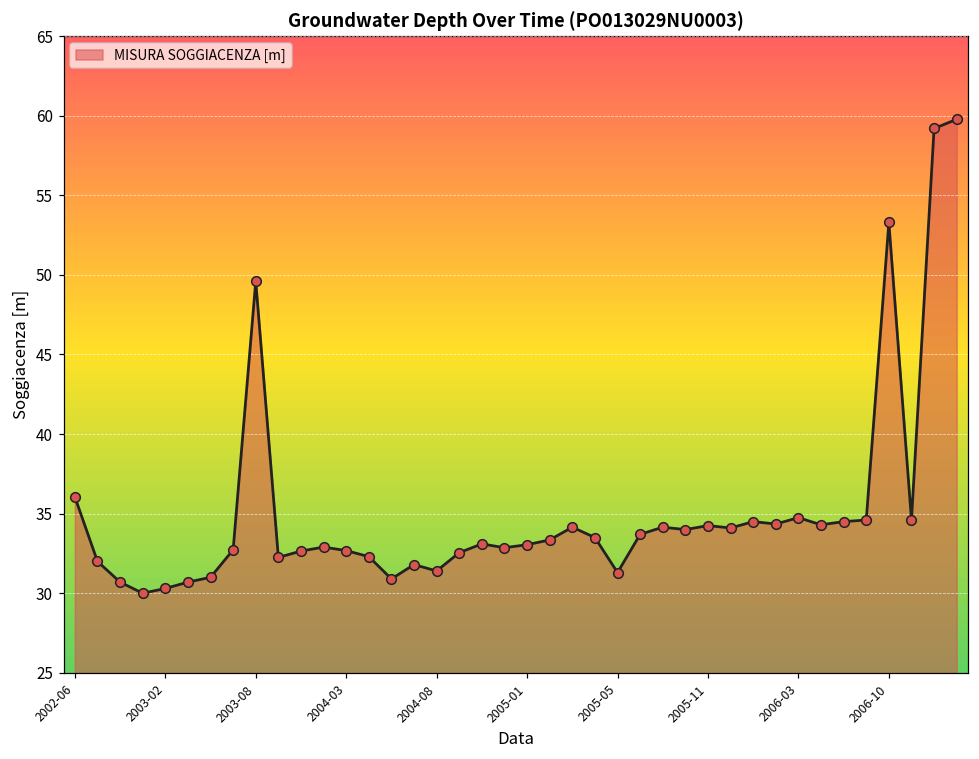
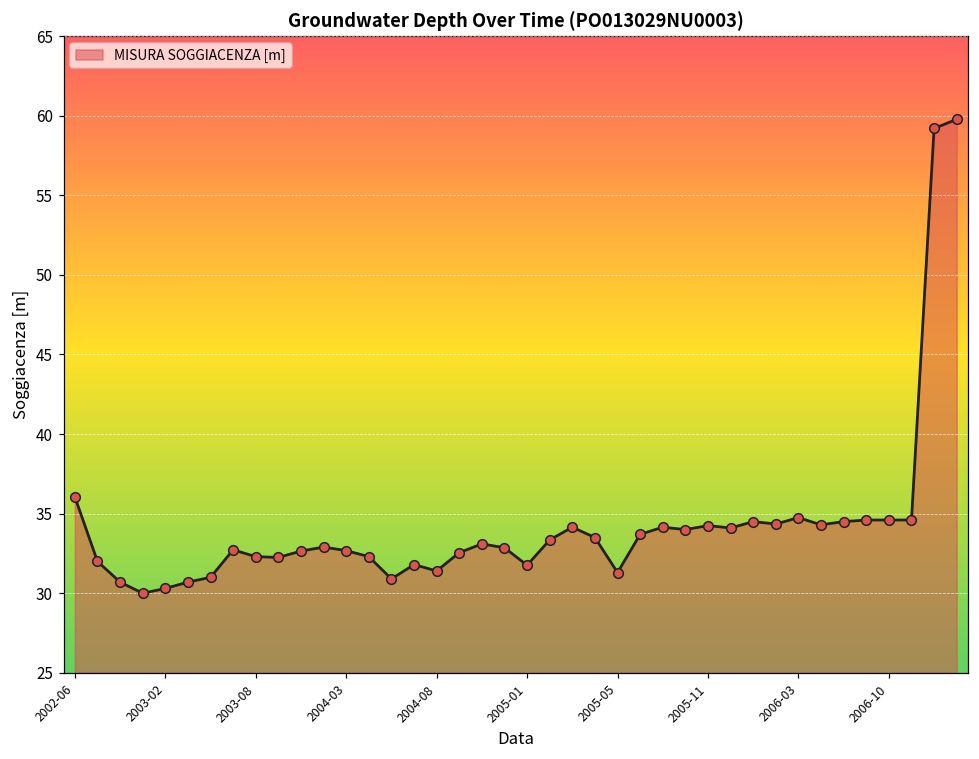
2003-08: 49.6 -> 32.3
2005-01: 33.1 -> 31.8
2006-10: 53.3 -> 34.6
